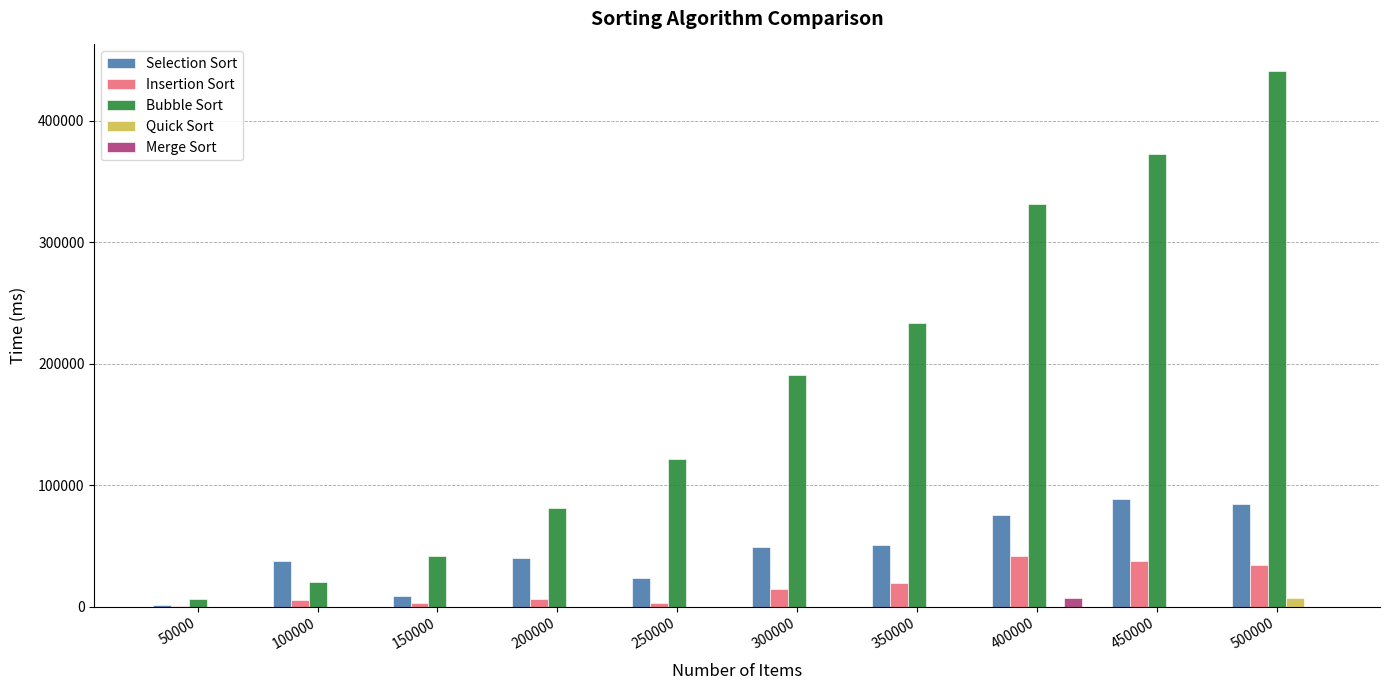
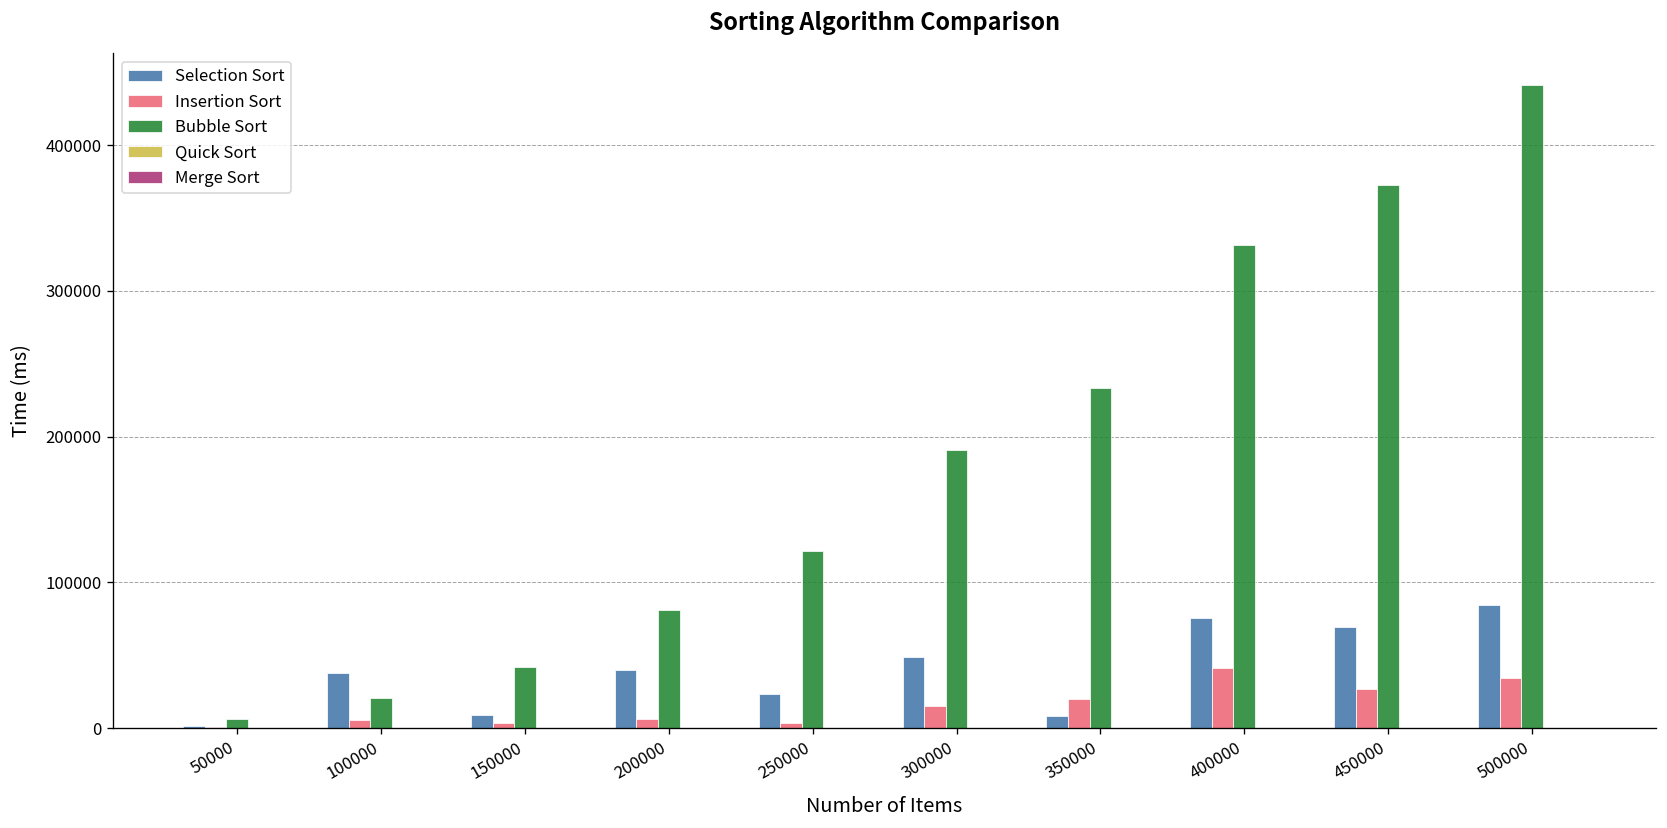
Selection Sort, 350000: 51000 -> 8000
Merge Sort, 400000: 7000 -> 0
Selection Sort, 450000: 89000 -> 70000
Insertion Sort, 450000: 38000 -> 27000
Quick Sort, 500000: 7000 -> 0
